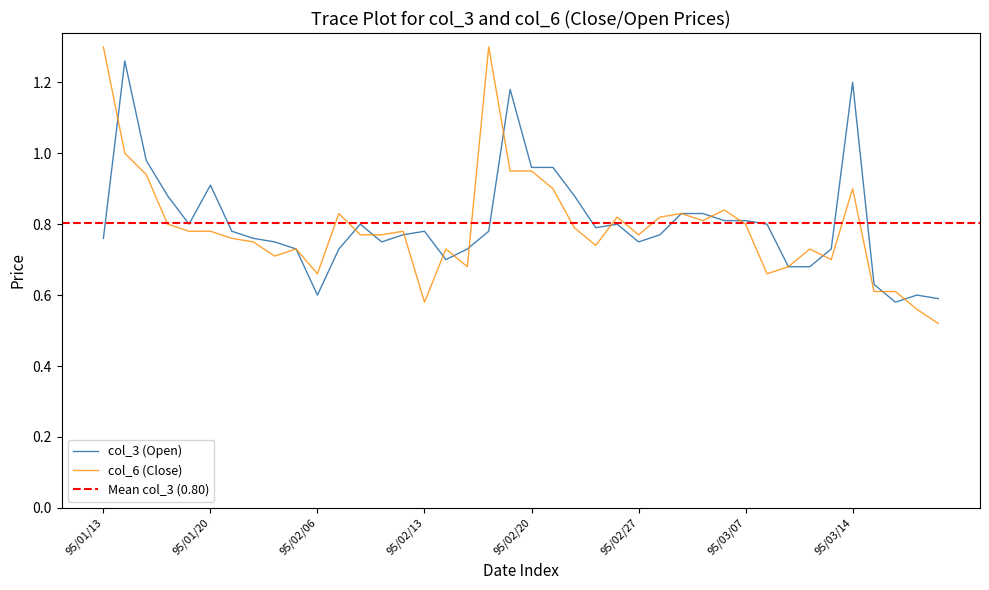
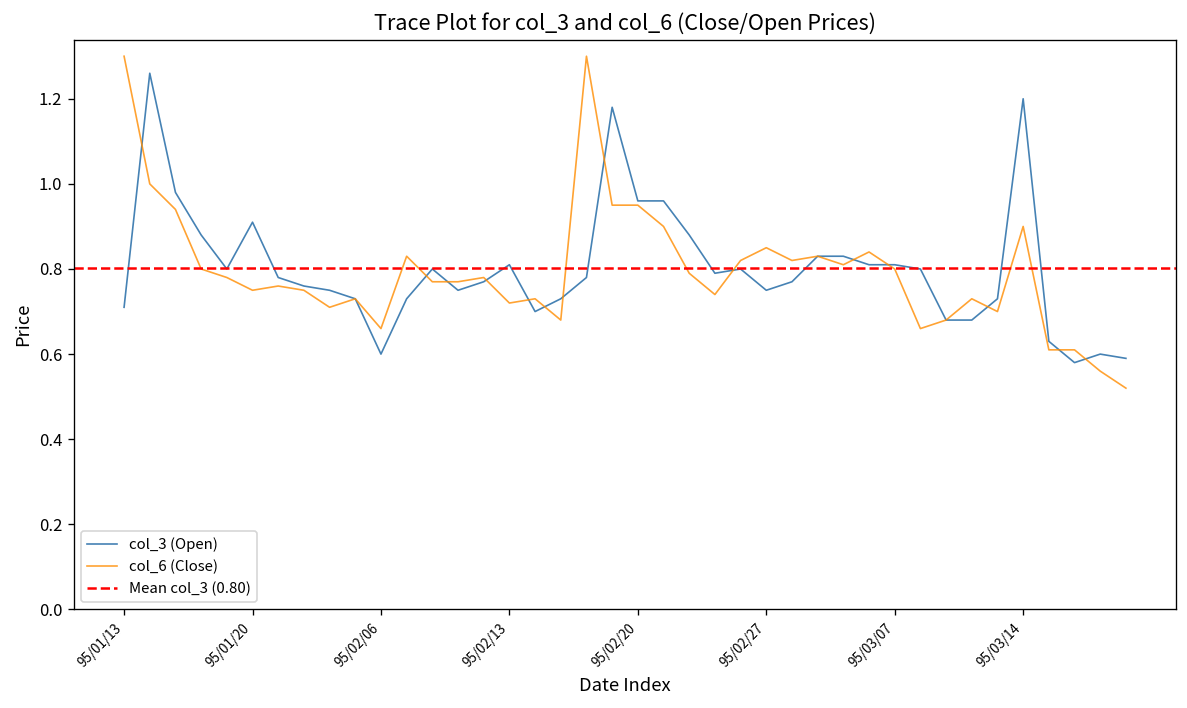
col_3 (Open), 95/01/13: 0.76 -> 0.71
col_6 (Close), 95/01/20: 0.78 -> 0.75
col_3 (Open), 95/02/13: 0.78 -> 0.81
col_6 (Close), 95/02/13: 0.58 -> 0.72
col_6 (Close), 95/02/27: 0.77 -> 0.85
